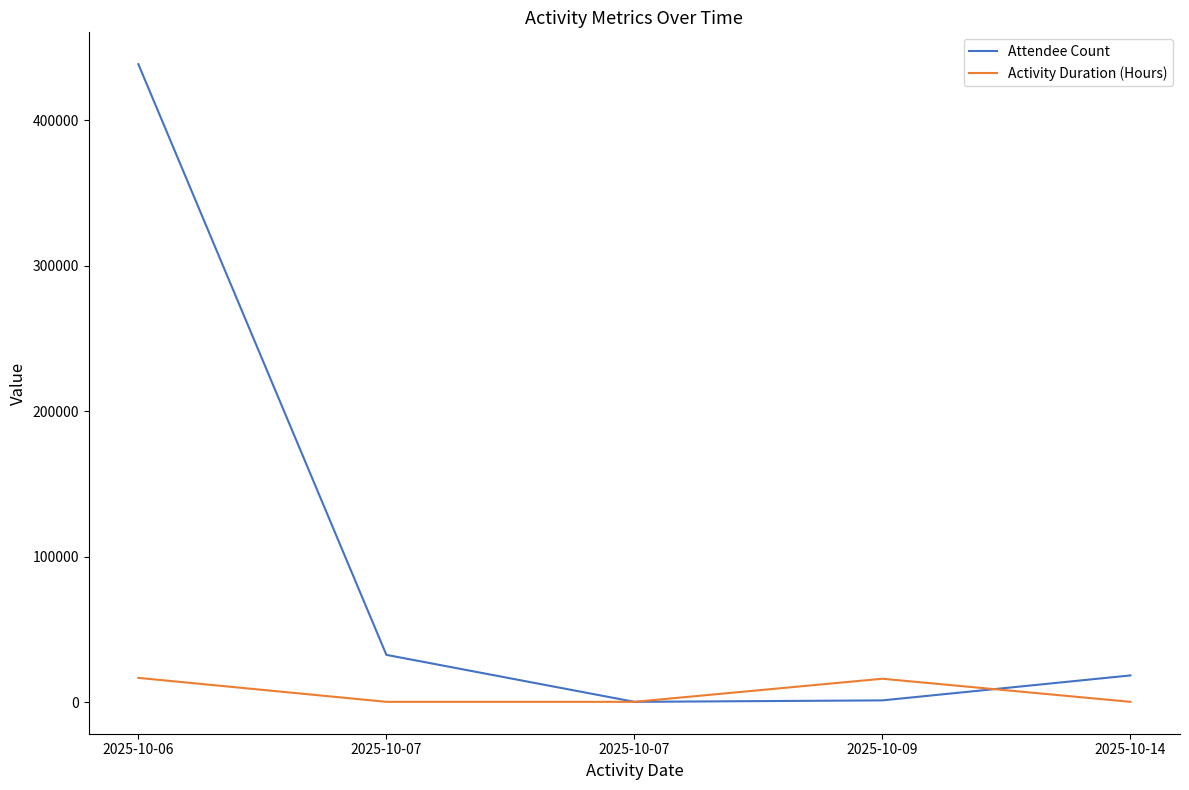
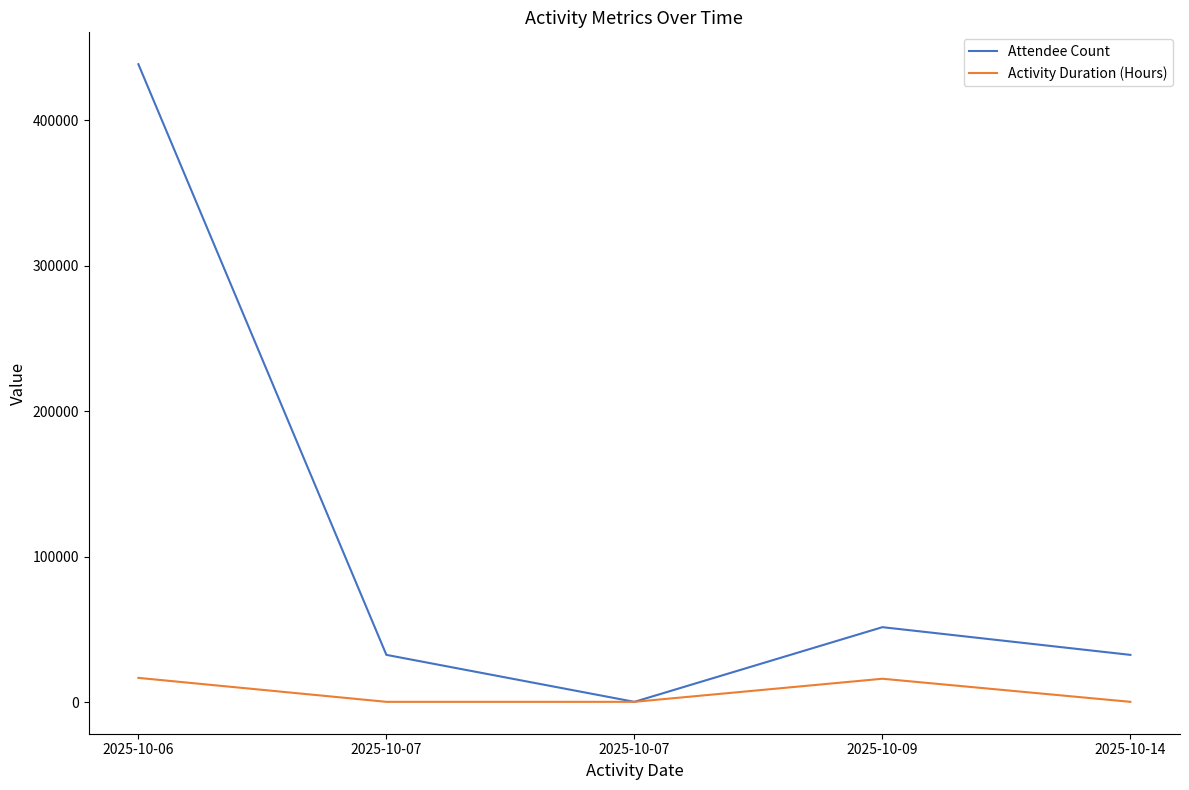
Attendee Count, 2025-10-09: 1000 -> 52000
Attendee Count, 2025-10-14: 18000 -> 33000
